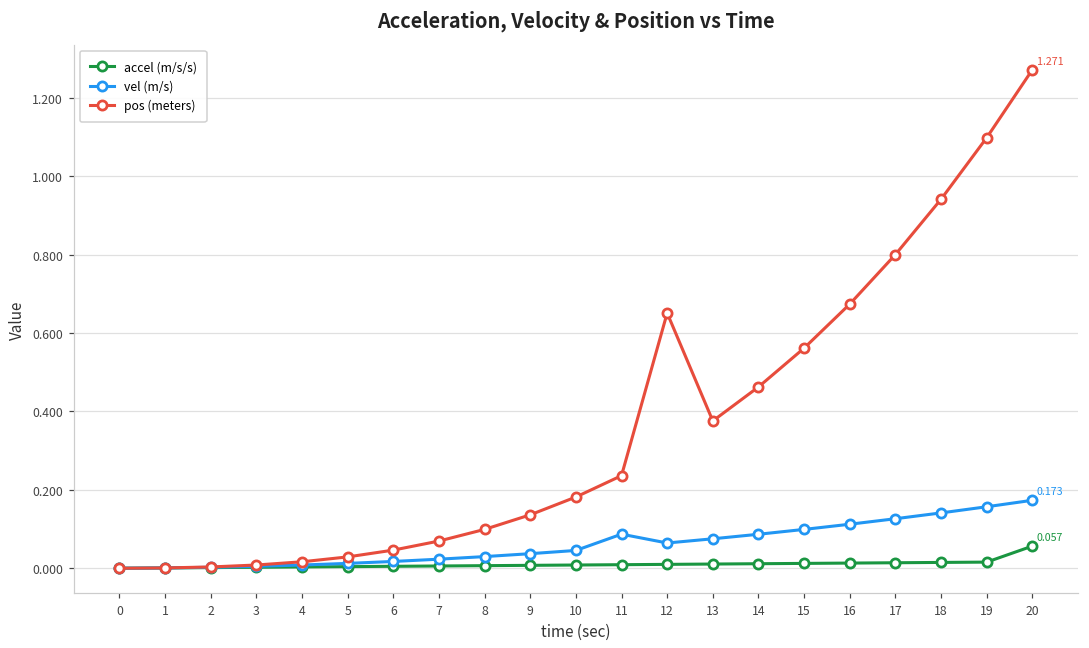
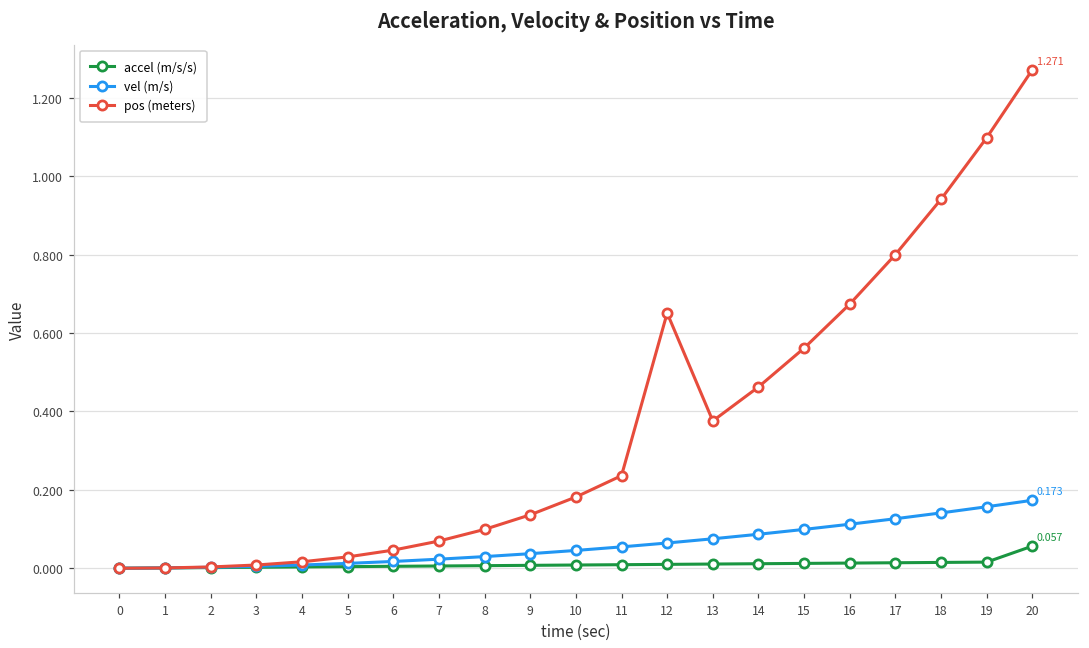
vel (m/s), 11: 0.09 -> 0.05
